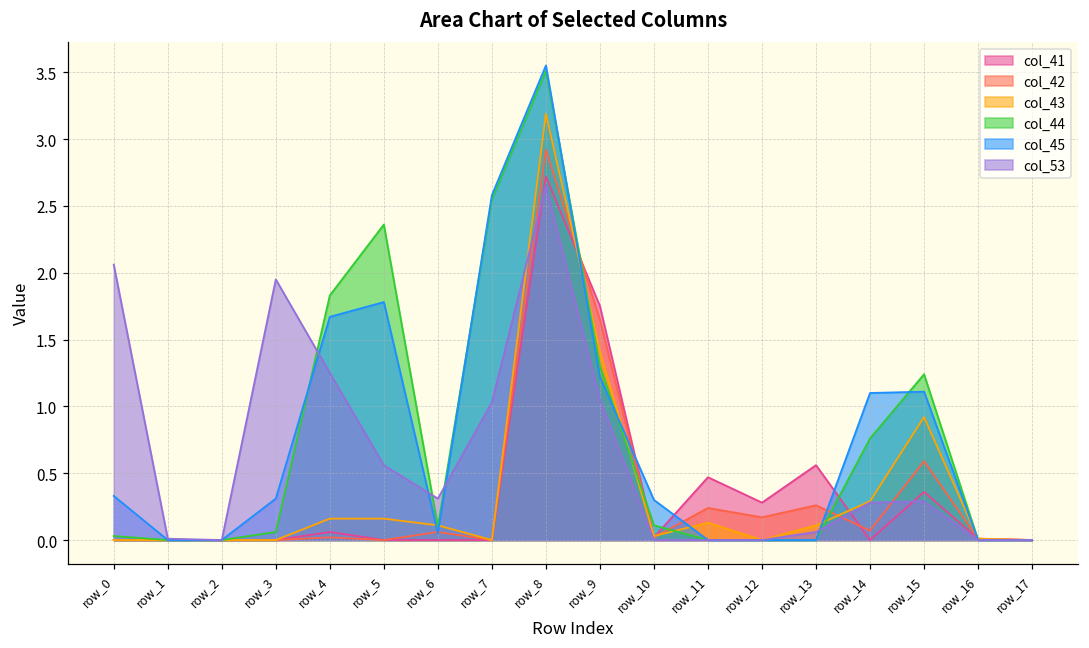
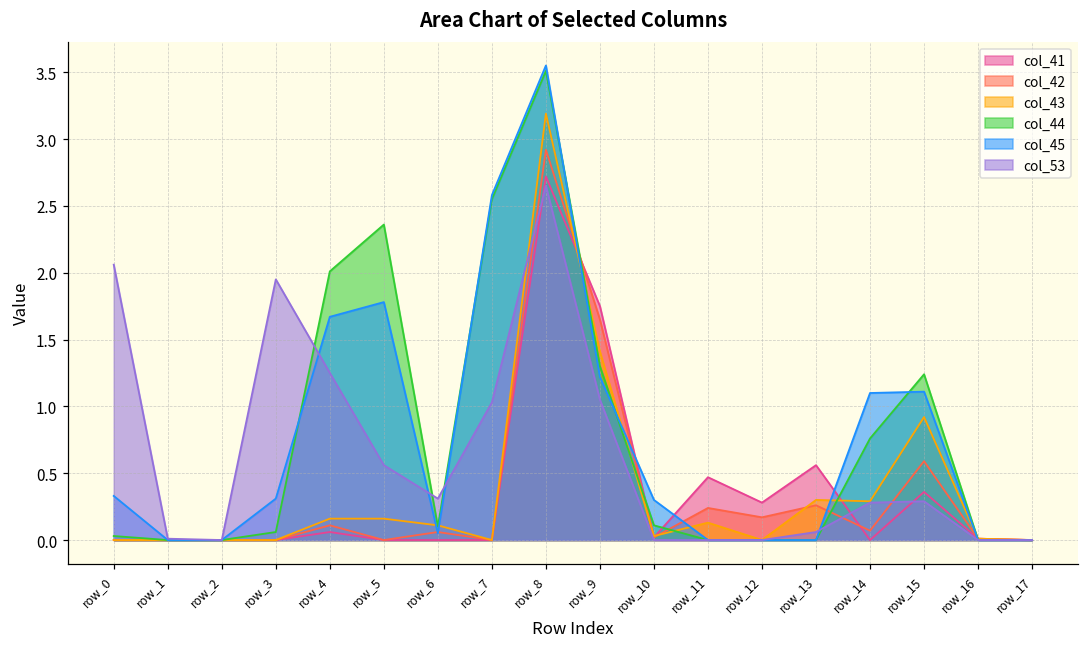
col_42, row_4: 0.02 -> 0.11
col_44, row_4: 1.83 -> 2.01
col_43, row_13: 0.11 -> 0.30
